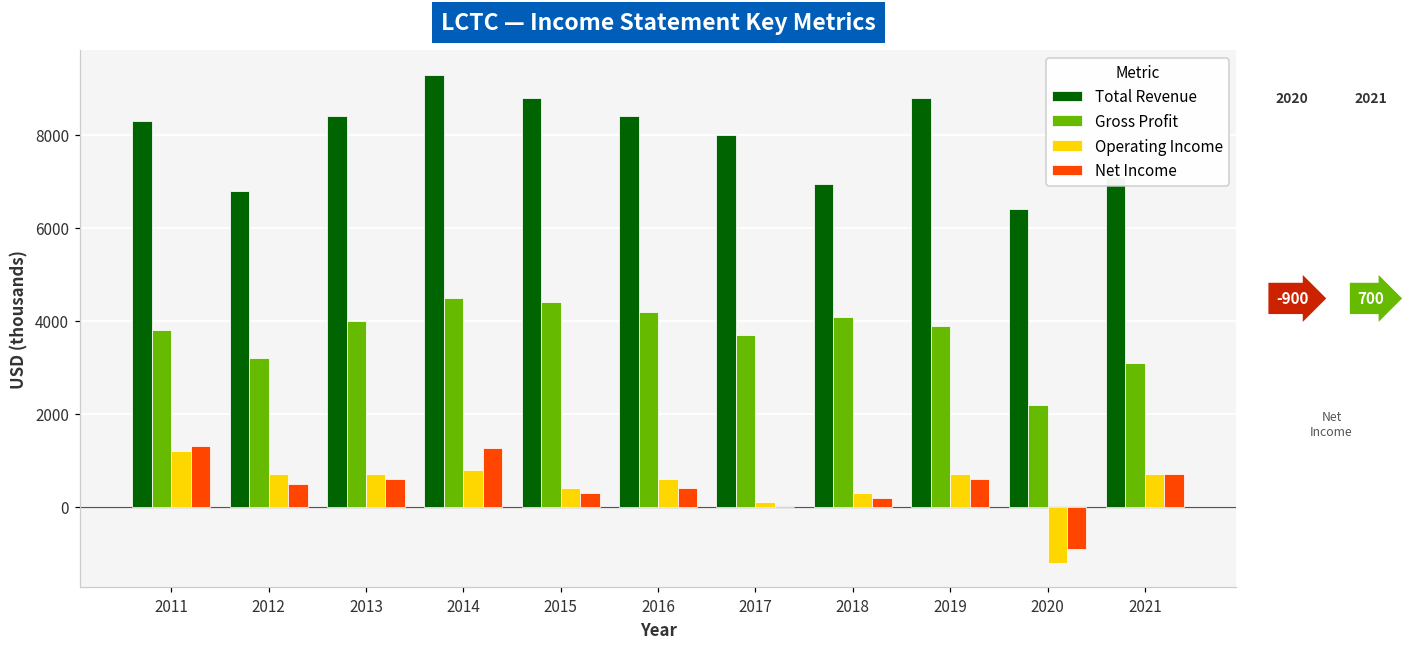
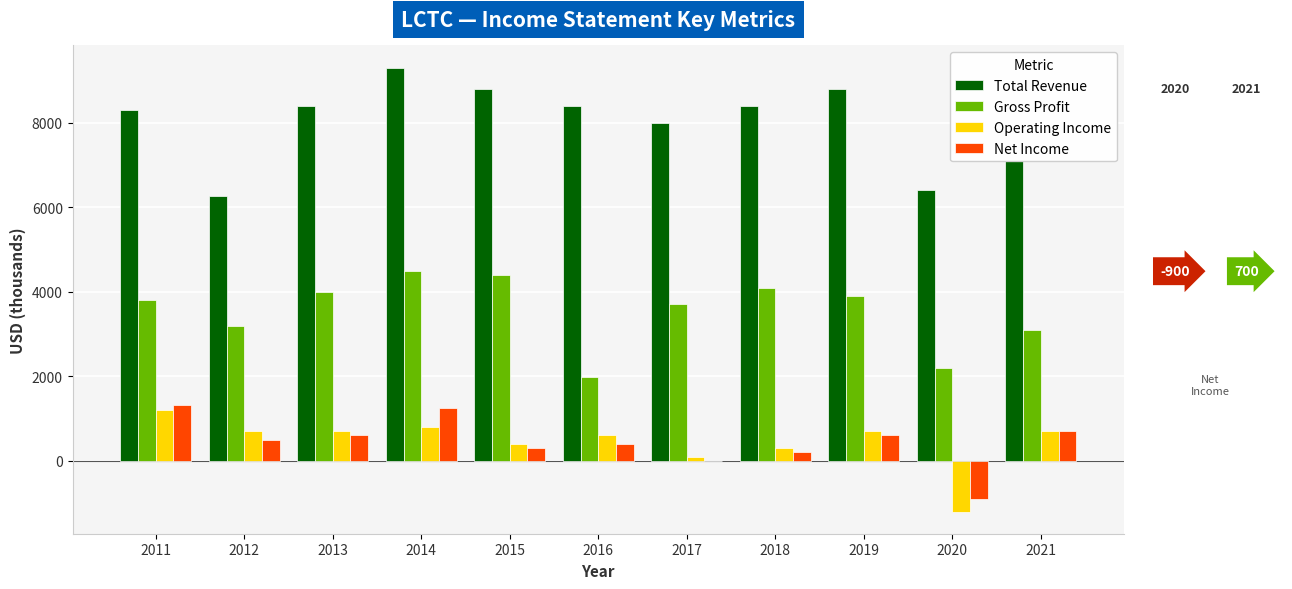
Total Revenue, 2012: 6800 -> 6300
Gross Profit, 2016: 4200 -> 2000
Total Revenue, 2018: 6900 -> 8400
